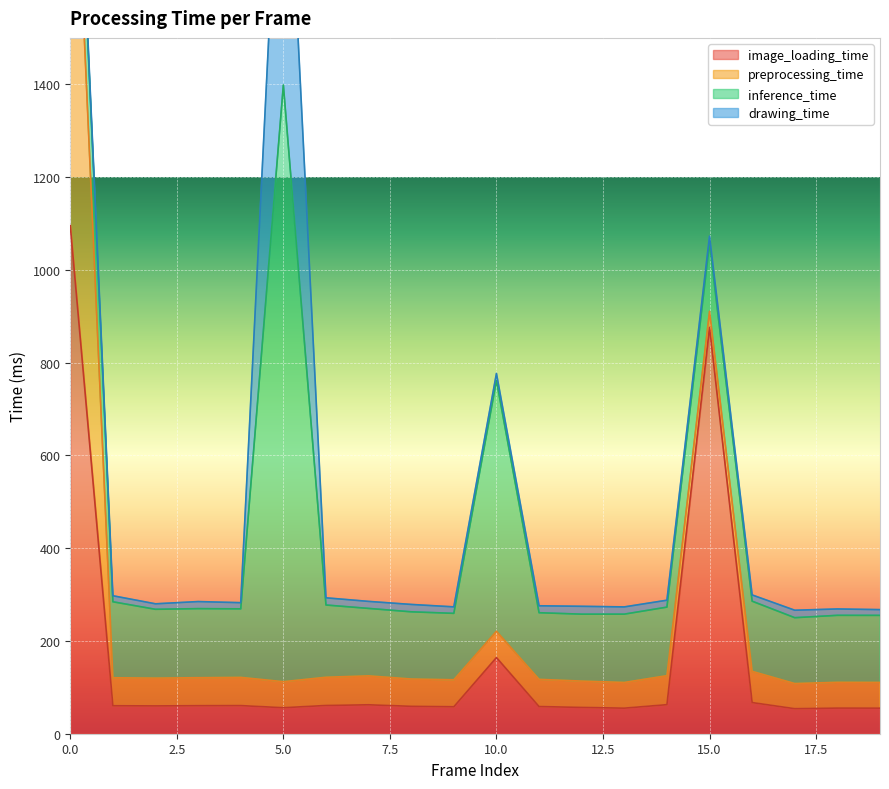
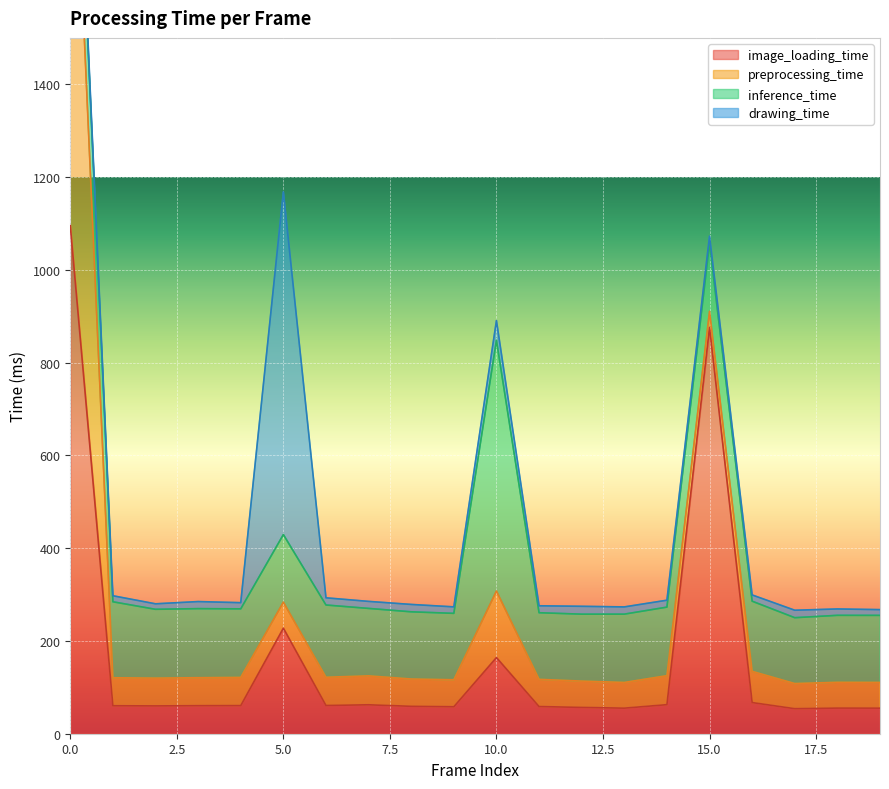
image_loading_time, 5.0: 60 -> 230
inference_time, 5.0: 1290 -> 150
preprocessing_time, 10.0: 60 -> 140
drawing_time, 10.0: 20 -> 40
